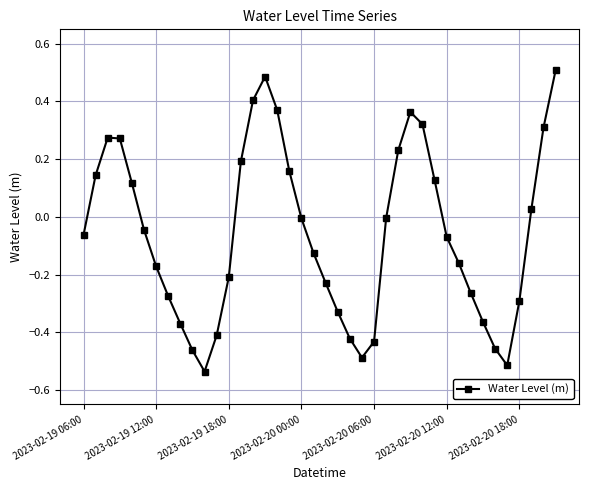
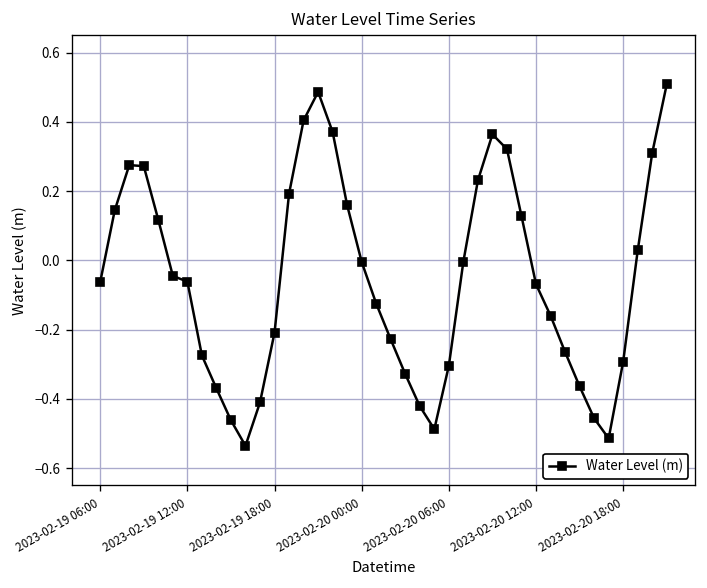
2023-02-19 12:00: -0.17 -> -0.06
2023-02-20 06:00: -0.43 -> -0.30
